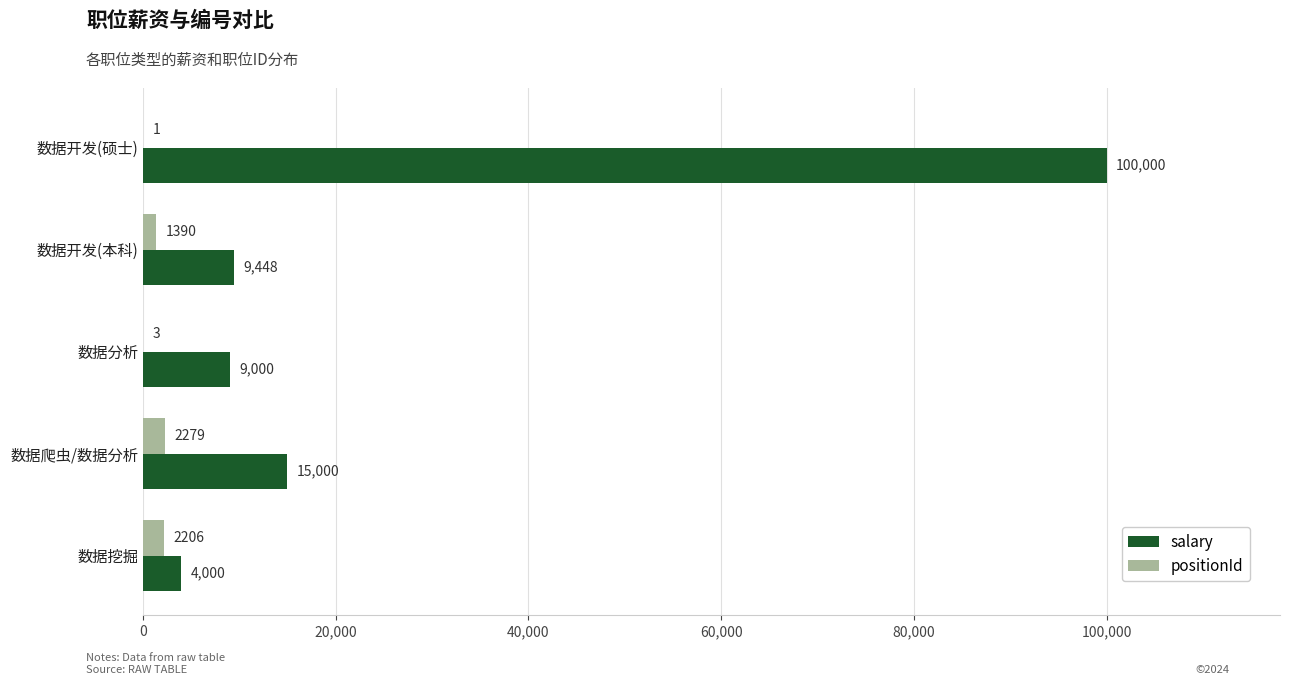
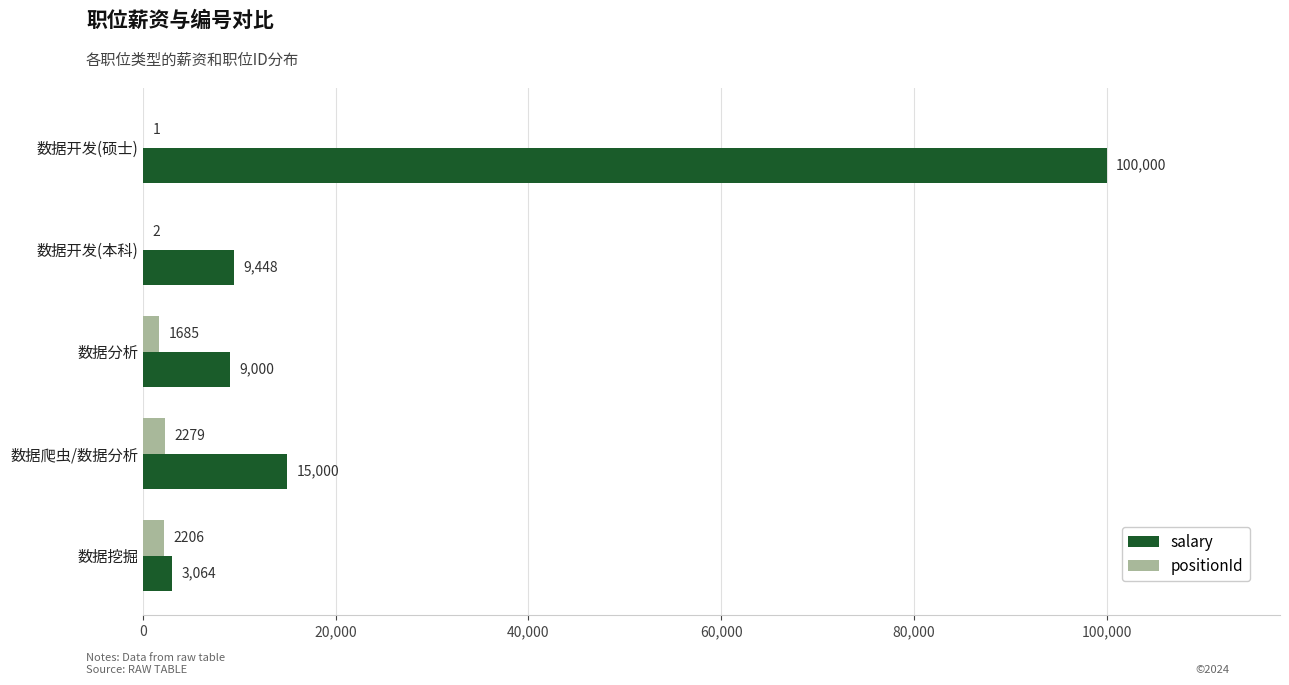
positionId, 数据开发(本科): 1390 -> 2
positionId, 数据分析: 3 -> 1685
salary, 数据挖掘: 4,000 -> 3,064
